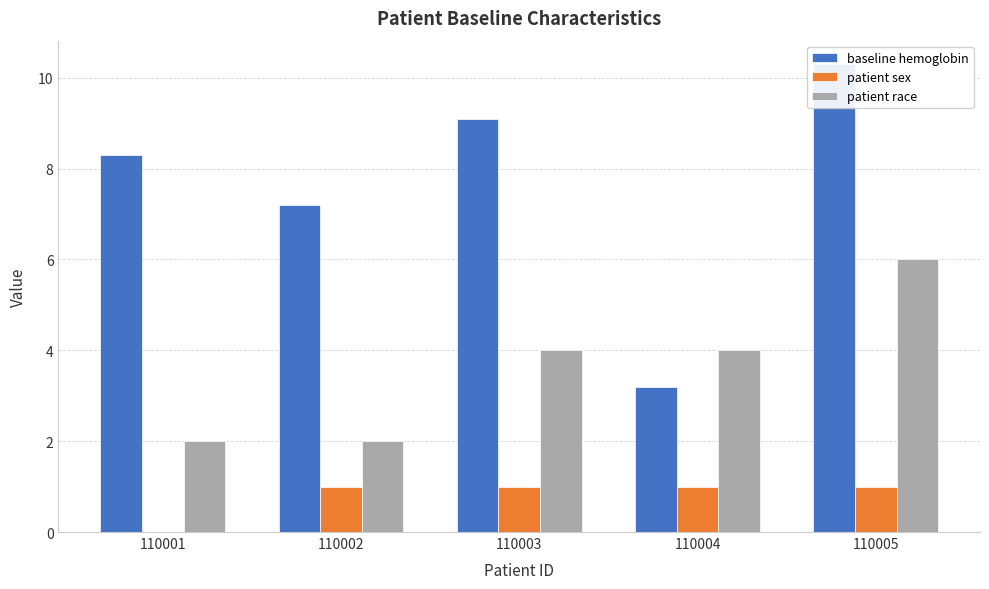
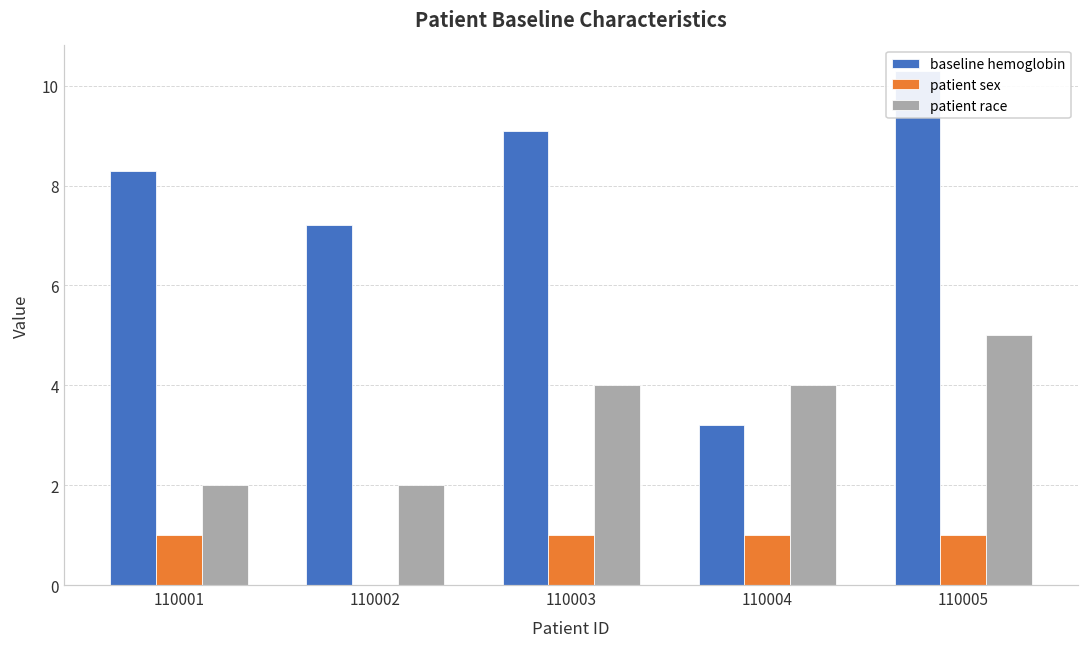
patient sex, 110001: 0 -> 1
patient sex, 110002: 1 -> 0
patient race, 110005: 6 -> 5
